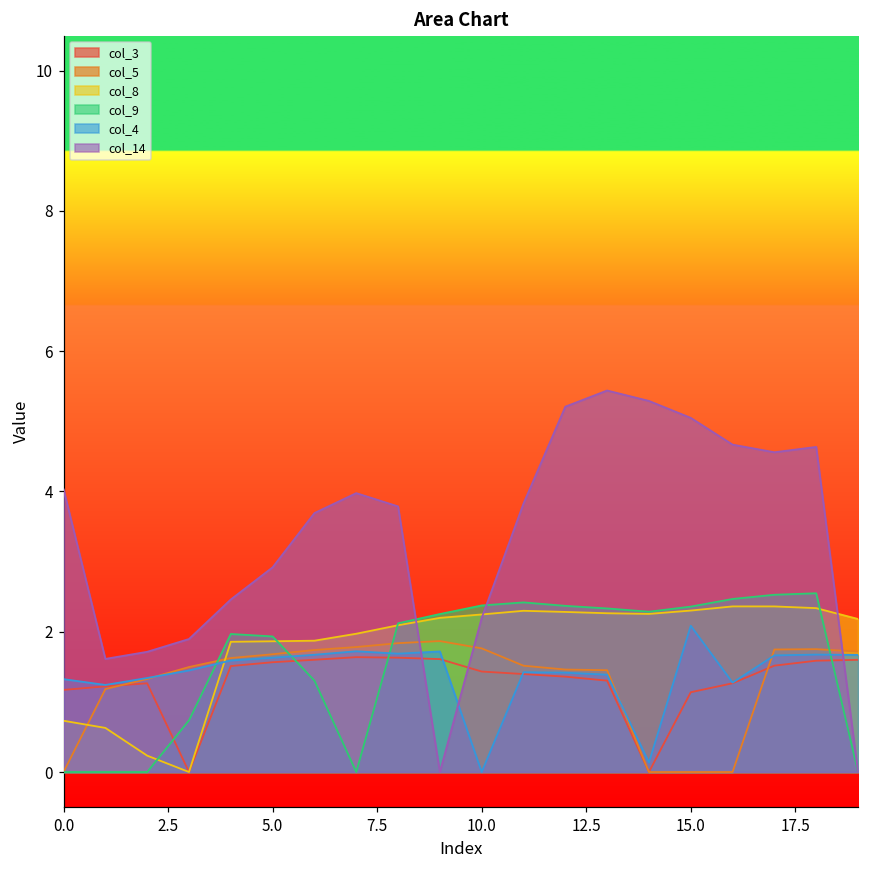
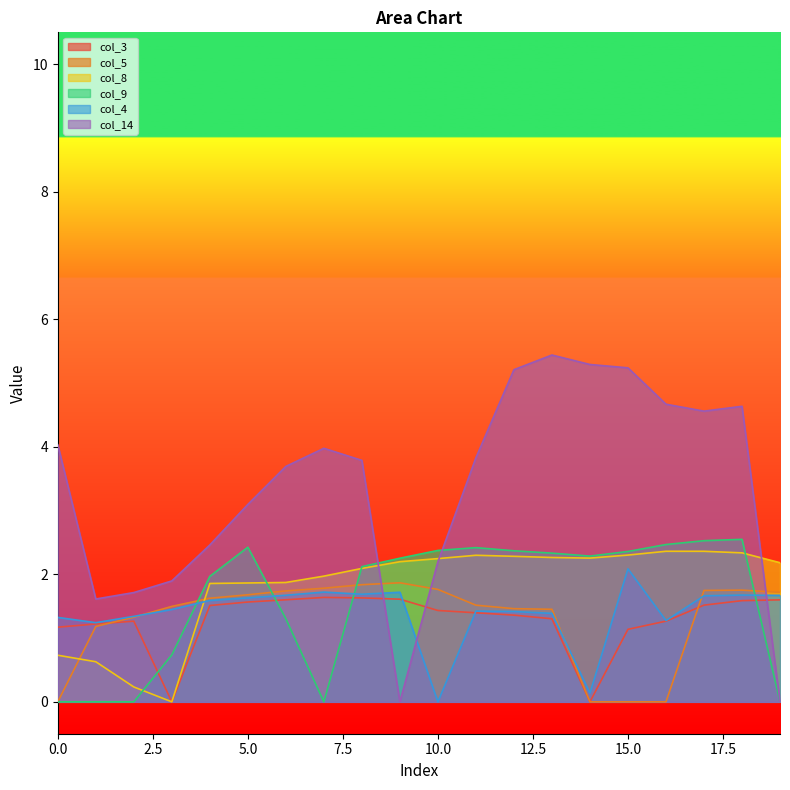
col_9, 5.0: 1.9 -> 2.4
col_14, 5.0: 2.9 -> 3.1
col_14, 15.0: 5.0 -> 5.2
